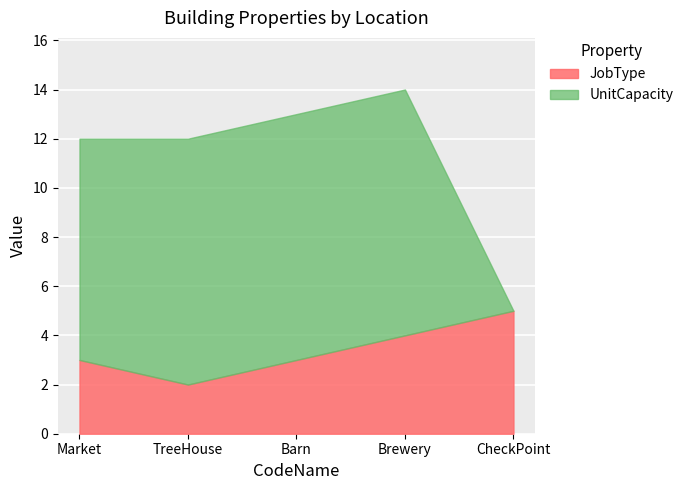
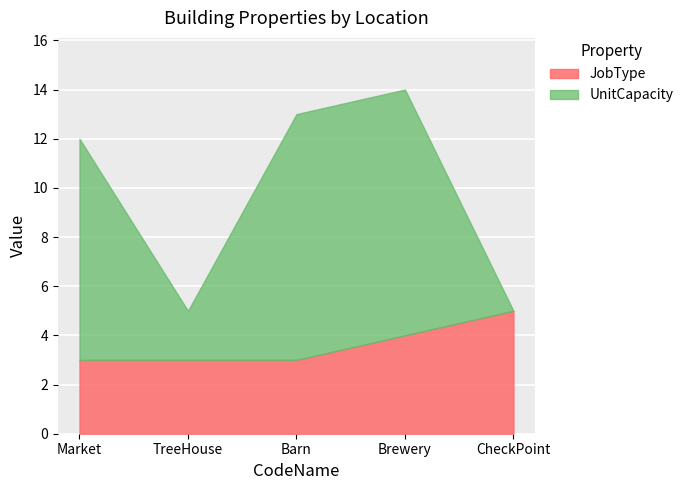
JobType, TreeHouse: 2 -> 3
UnitCapacity, TreeHouse: 10 -> 2
